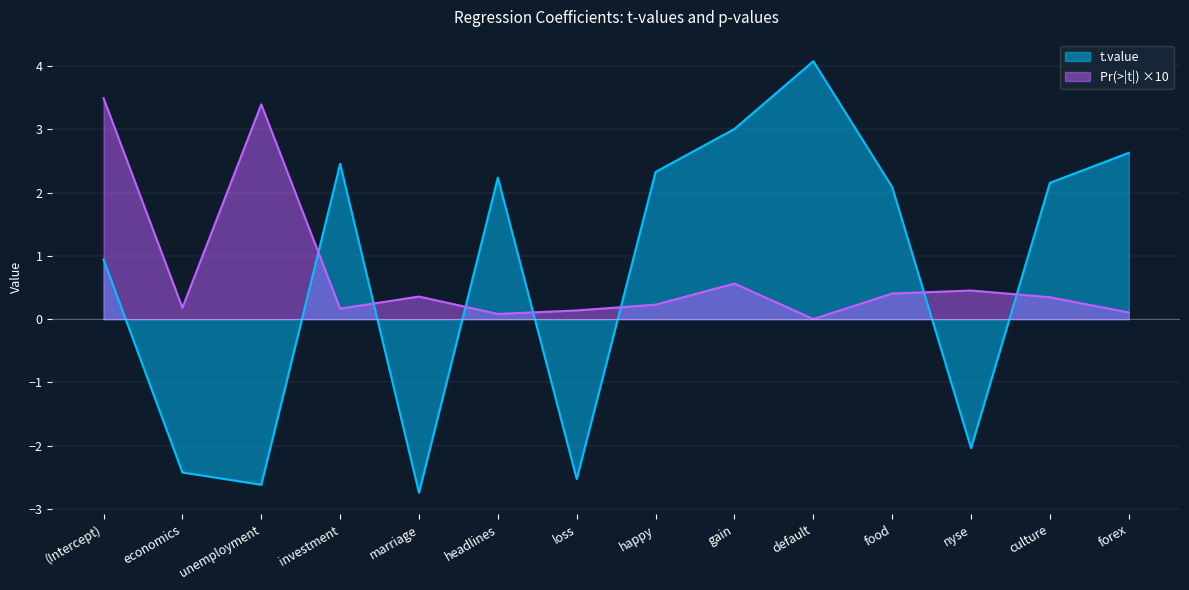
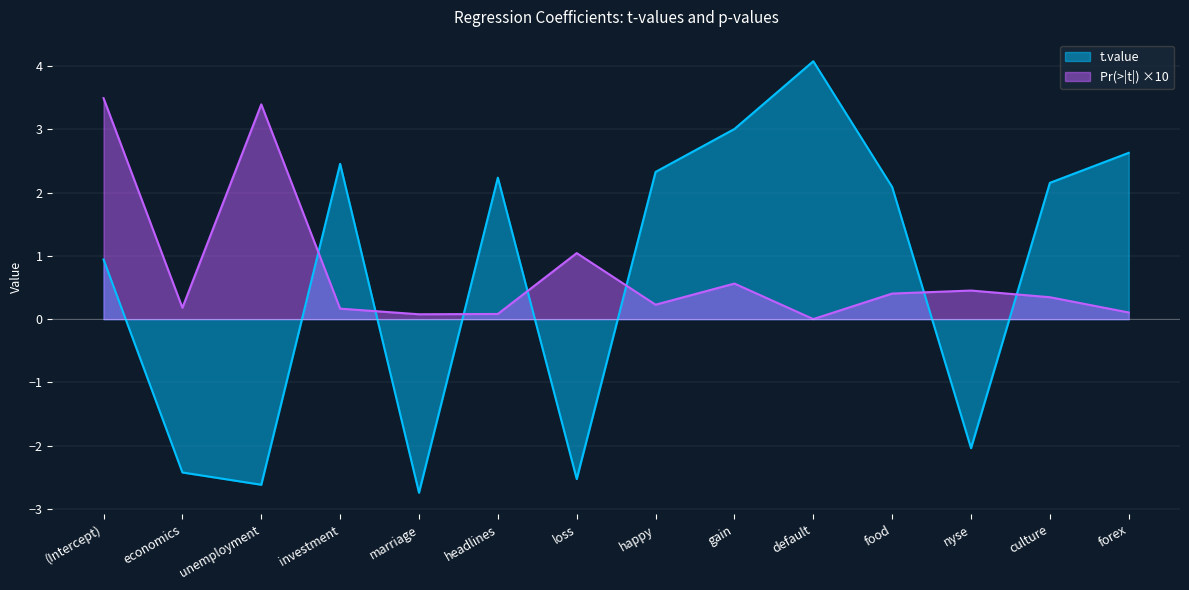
Pr(>|t|) ×10, marriage: 0.4 -> 0.1
Pr(>|t|) ×10, loss: 0.1 -> 1.0
